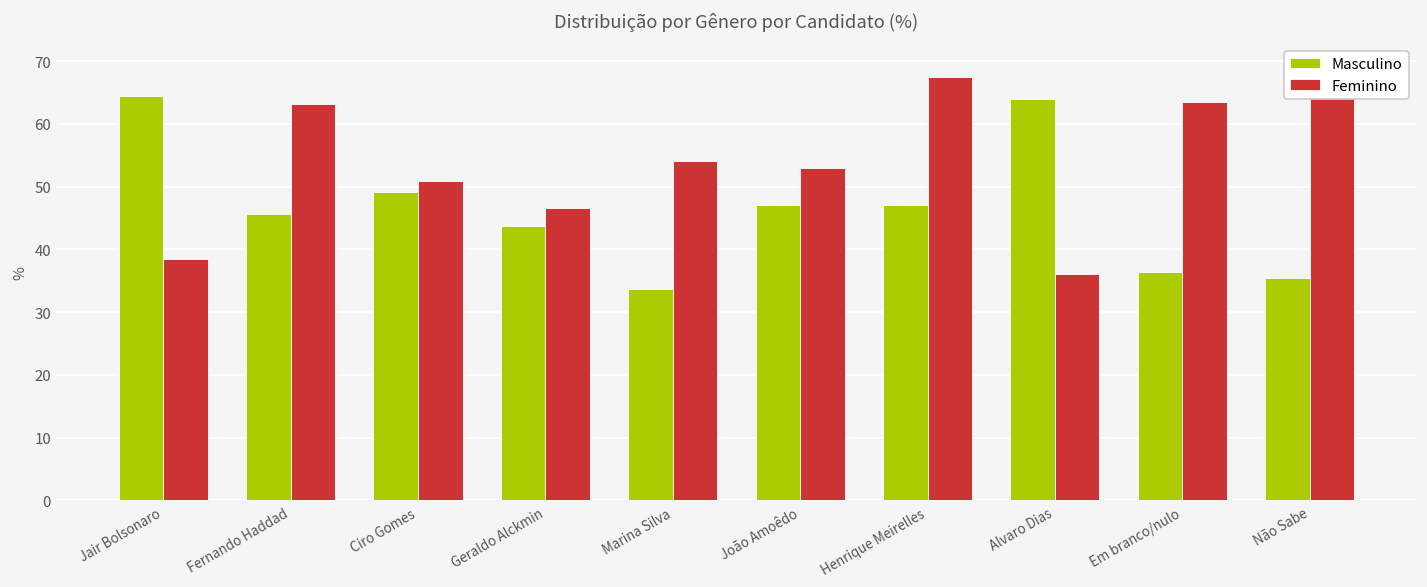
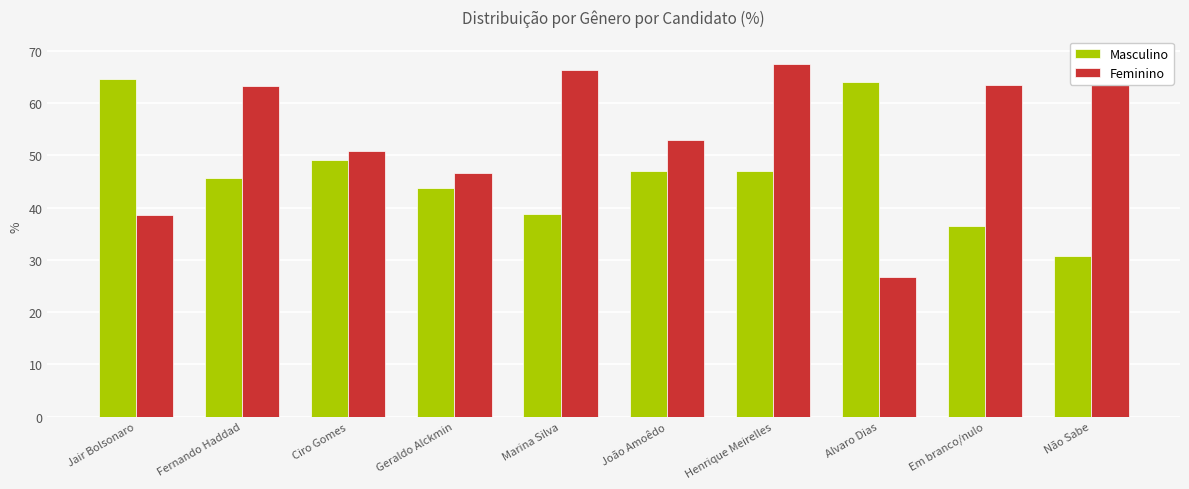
Masculino, Marina Silva: 34 -> 39
Feminino, Marina Silva: 54 -> 66
Feminino, Alvaro Dias: 36 -> 27
Masculino, Não Sabe: 36 -> 31
